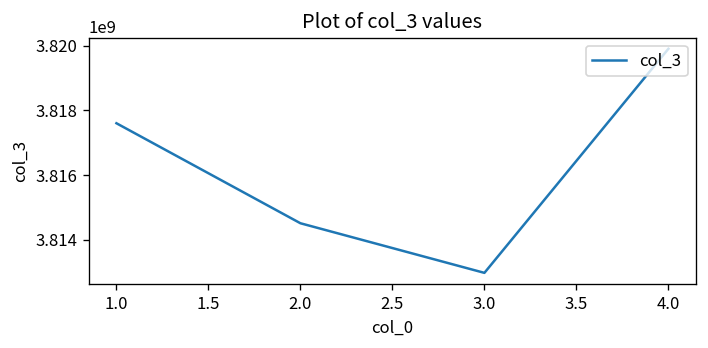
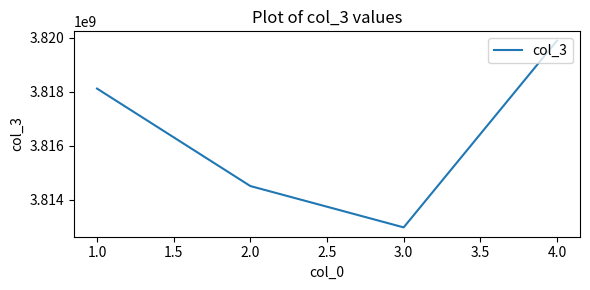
1.0: 3817600000 -> 3818100000
